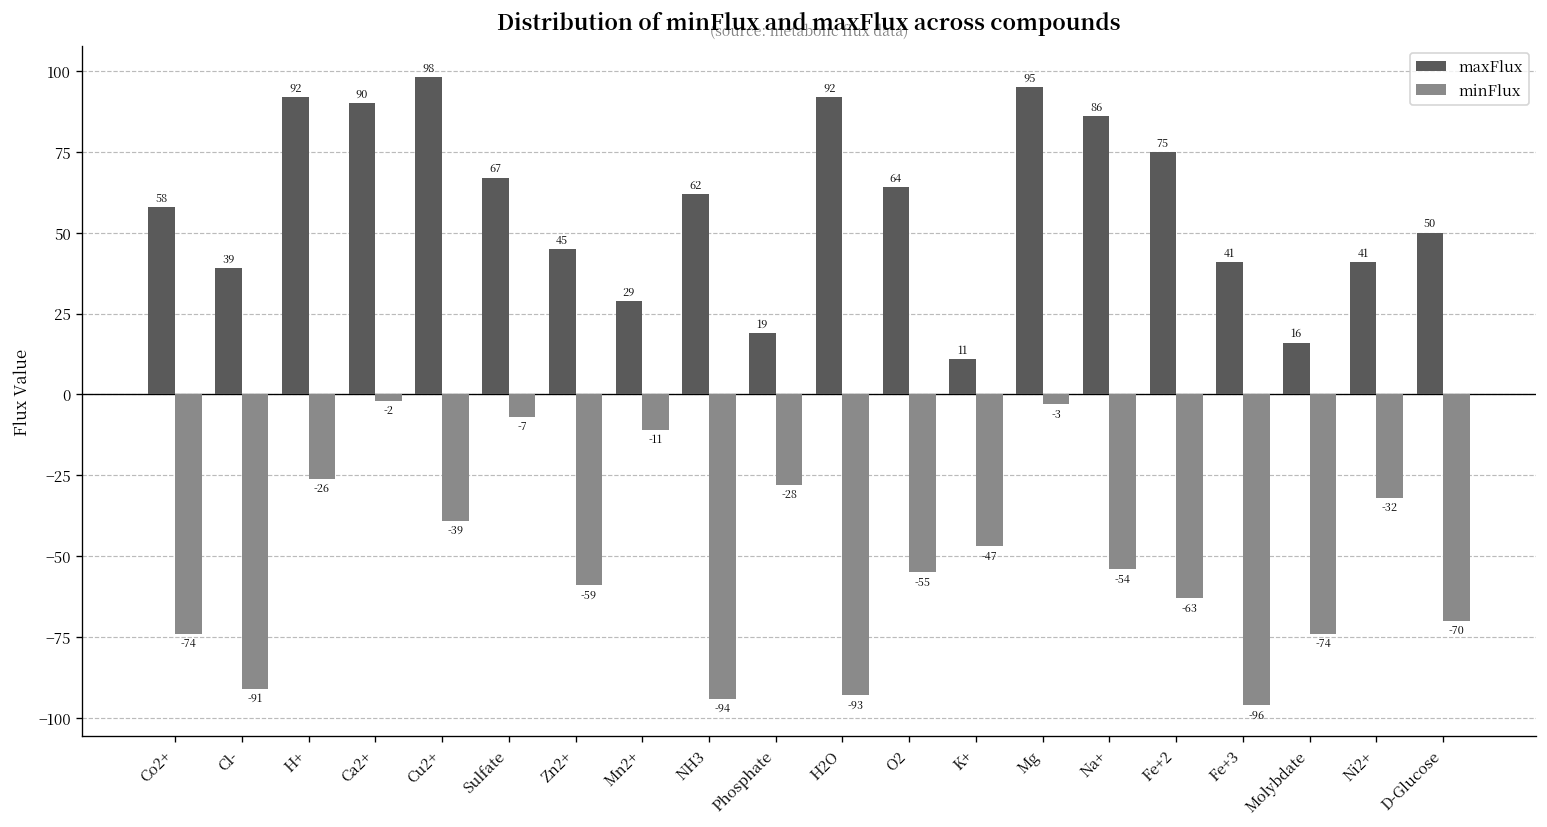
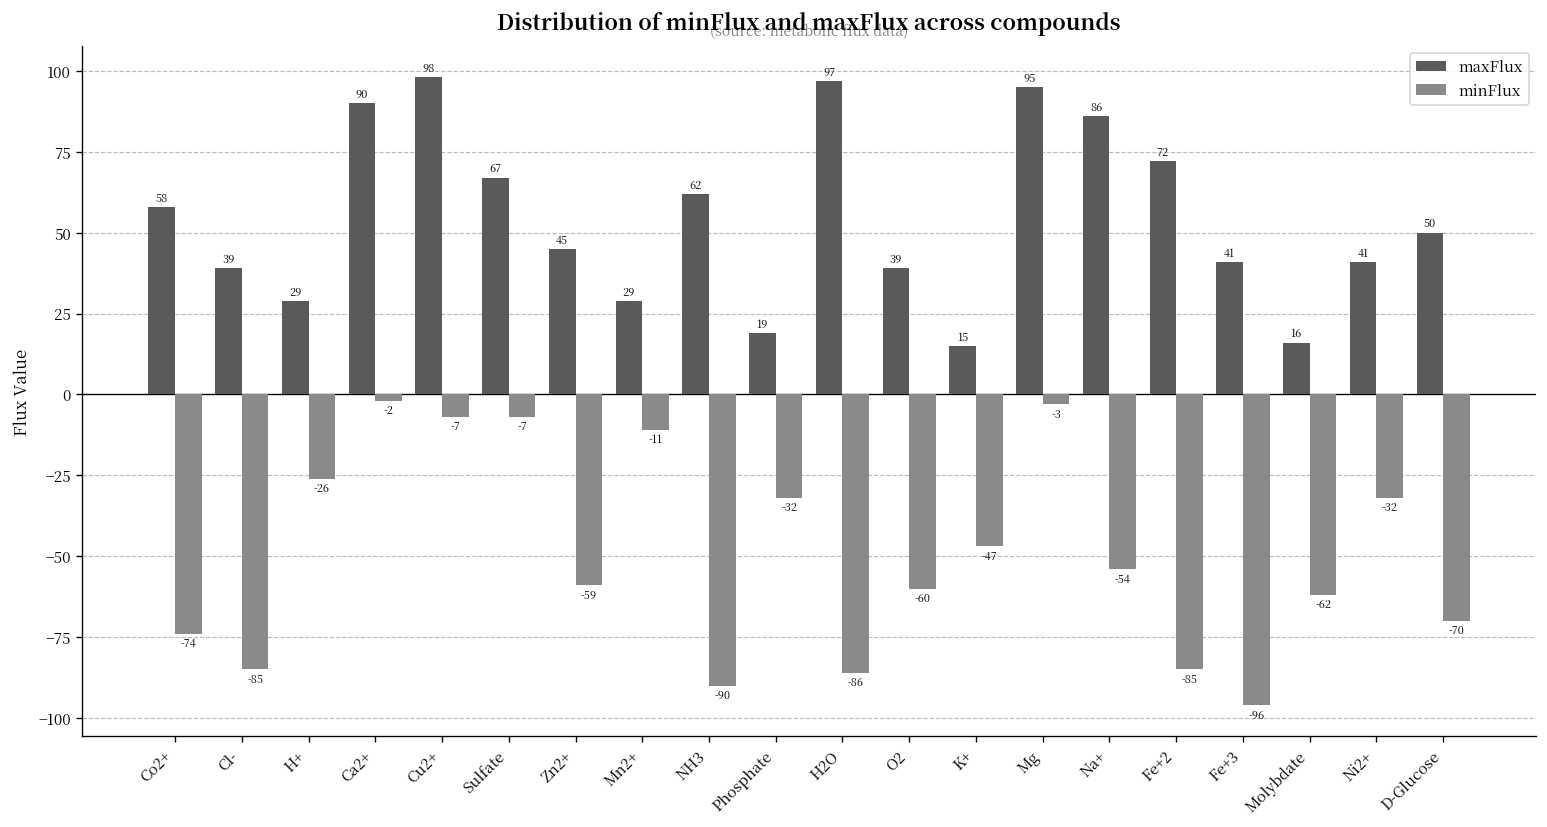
minFlux, Cl-: -91 -> -85
maxFlux, H+: 92 -> 29
minFlux, Cu2+: -39 -> -7
minFlux, NH3: -94 -> -90
minFlux, Phosphate: -28 -> -32
maxFlux, H2O: 92 -> 97
minFlux, H2O: -93 -> -86
maxFlux, O2: 64 -> 39
minFlux, O2: -55 -> -60
maxFlux, K+: 11 -> 15
maxFlux, Fe+2: 75 -> 72
minFlux, Fe+2: -63 -> -85
minFlux, Molybdate: -74 -> -62
